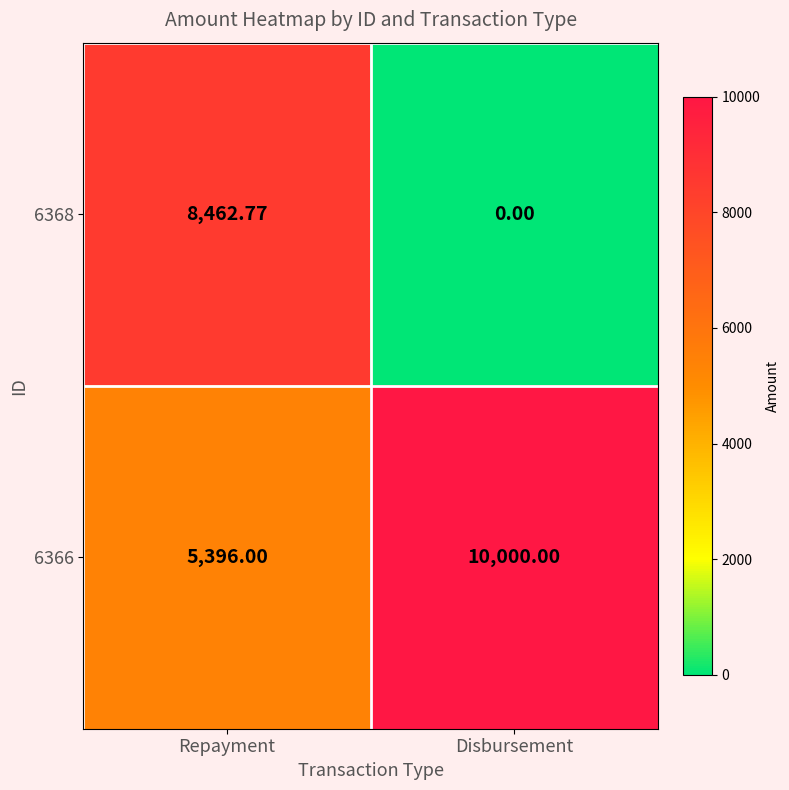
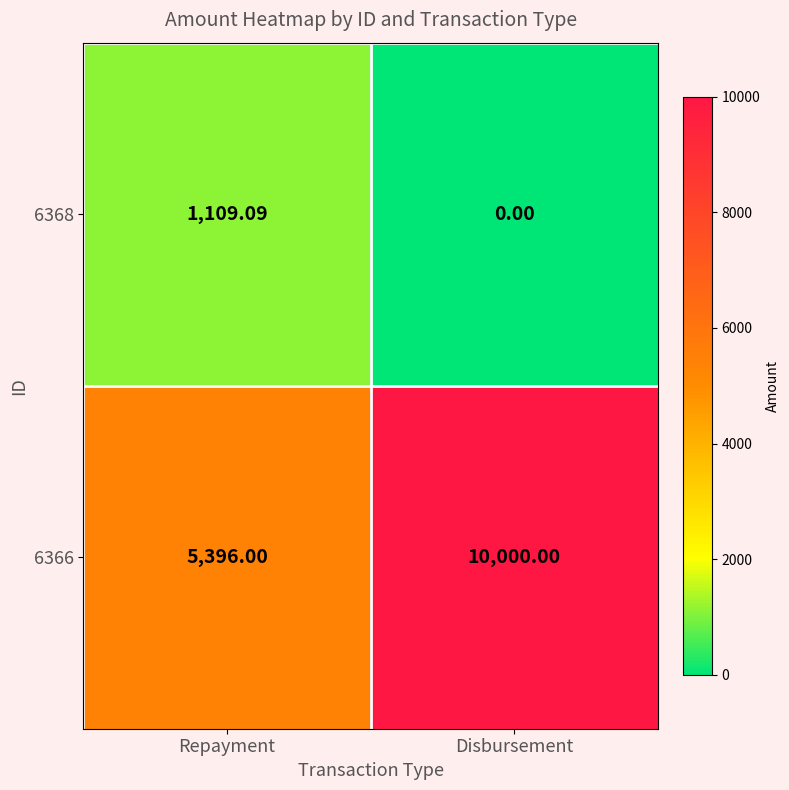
6368, Repayment: 8,462.77 -> 1,109.09
